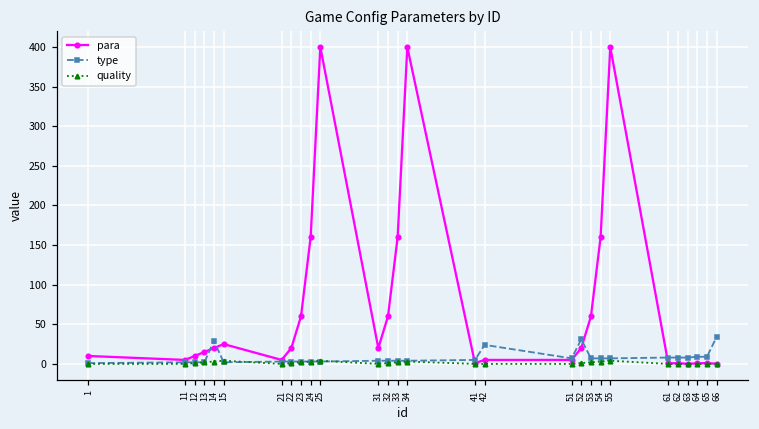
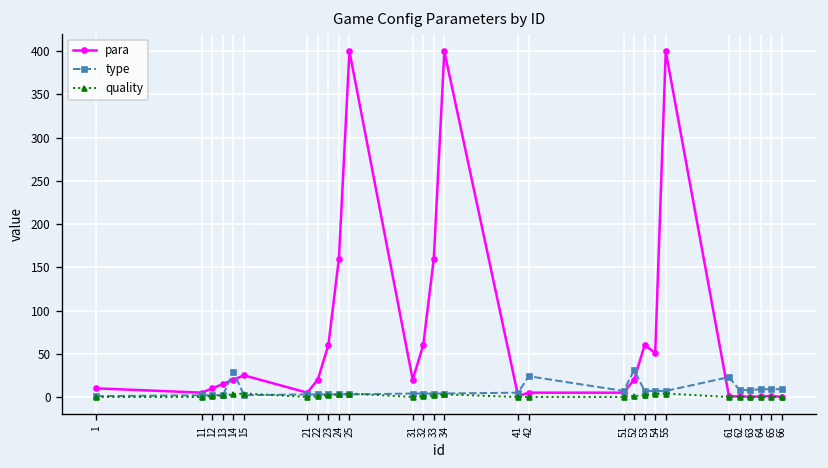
para, 54: 160 -> 50
type, 61: 10 -> 20
type, 66: 30 -> 10
